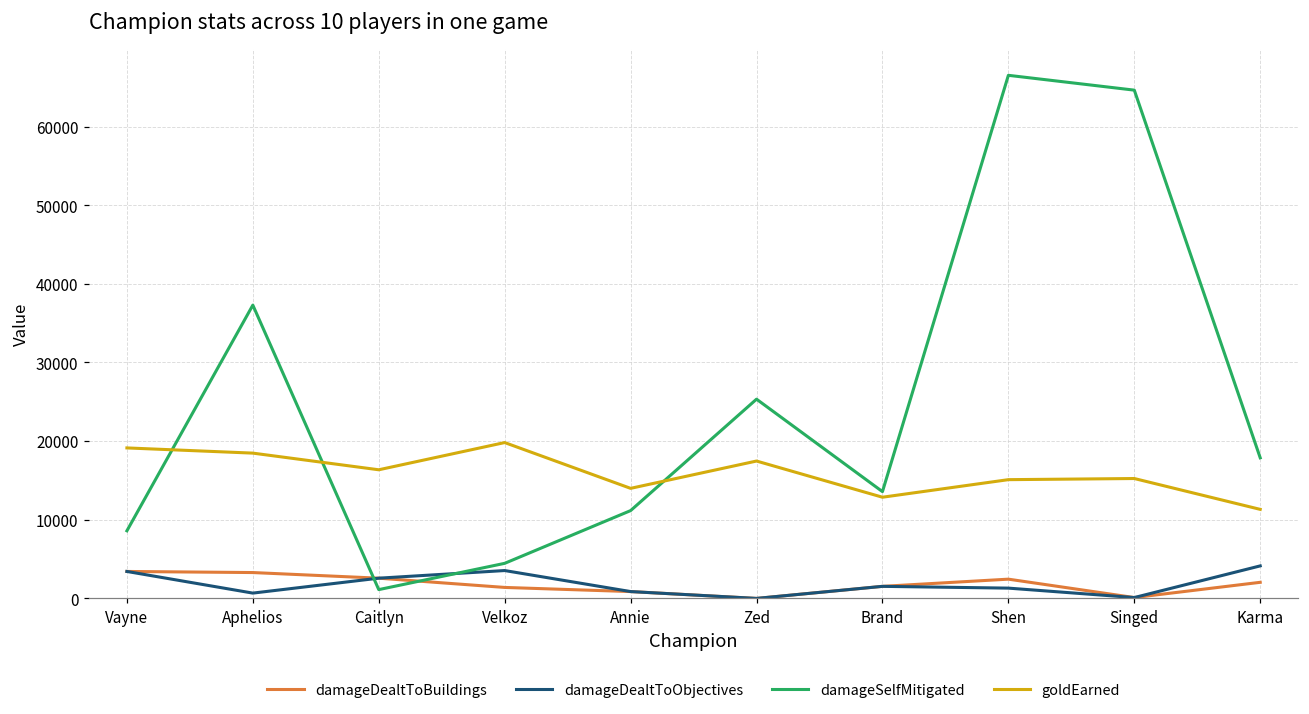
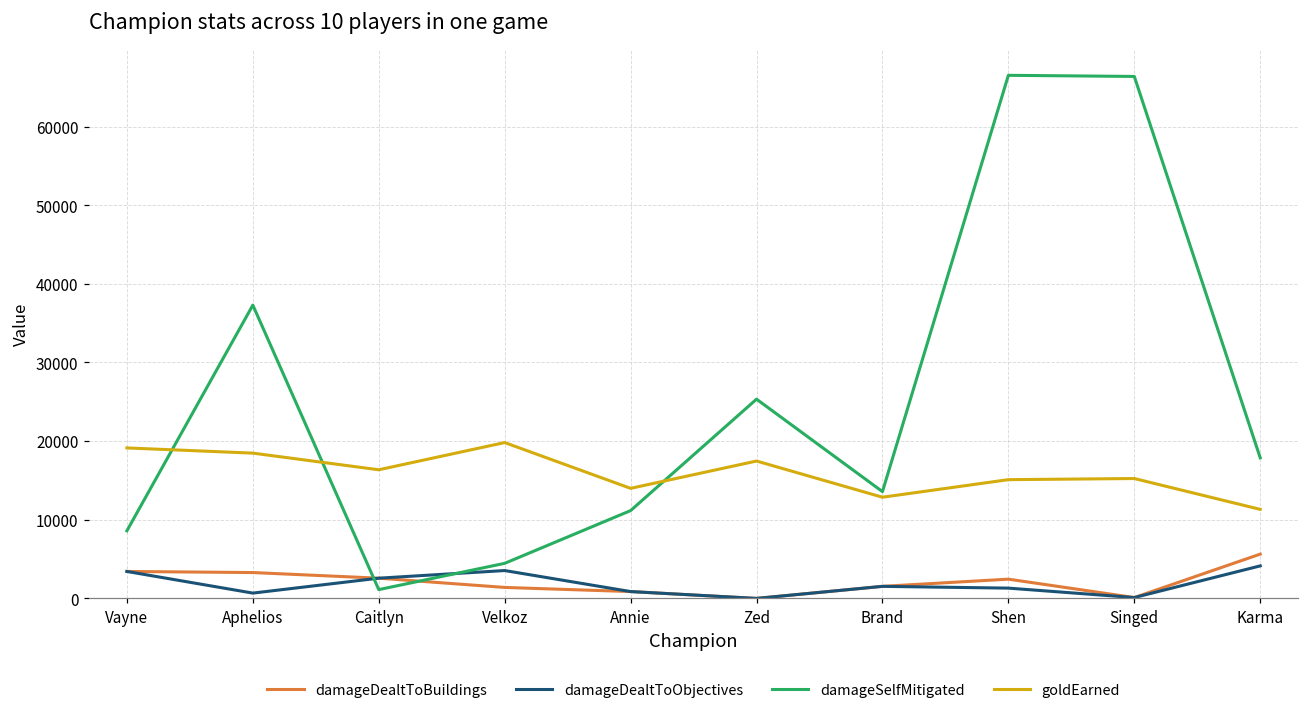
damageSelfMitigated, Singed: 65000 -> 66000
damageDealtToBuildings, Karma: 2000 -> 6000
